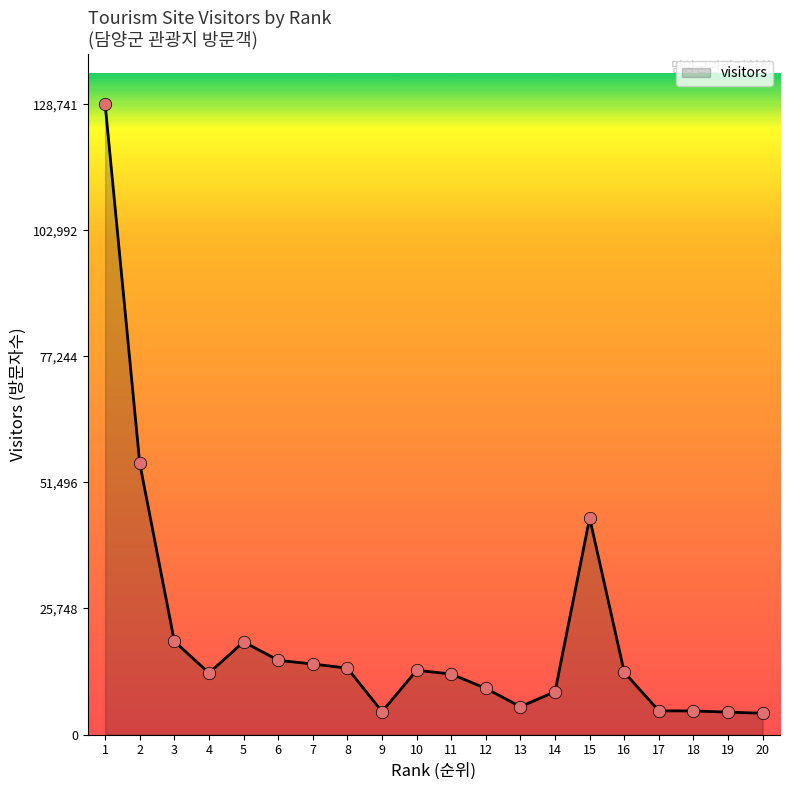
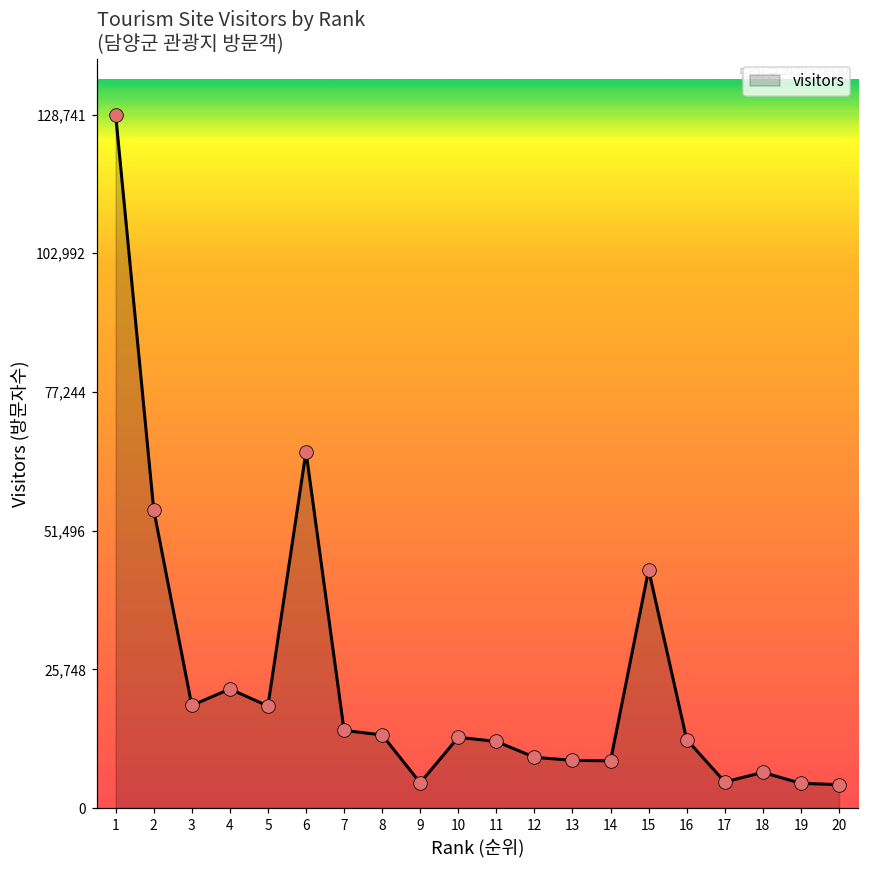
4: 13,000 -> 22,000
6: 15,000 -> 66,000
13: 6,000 -> 9,000
18: 5,000 -> 7,000
